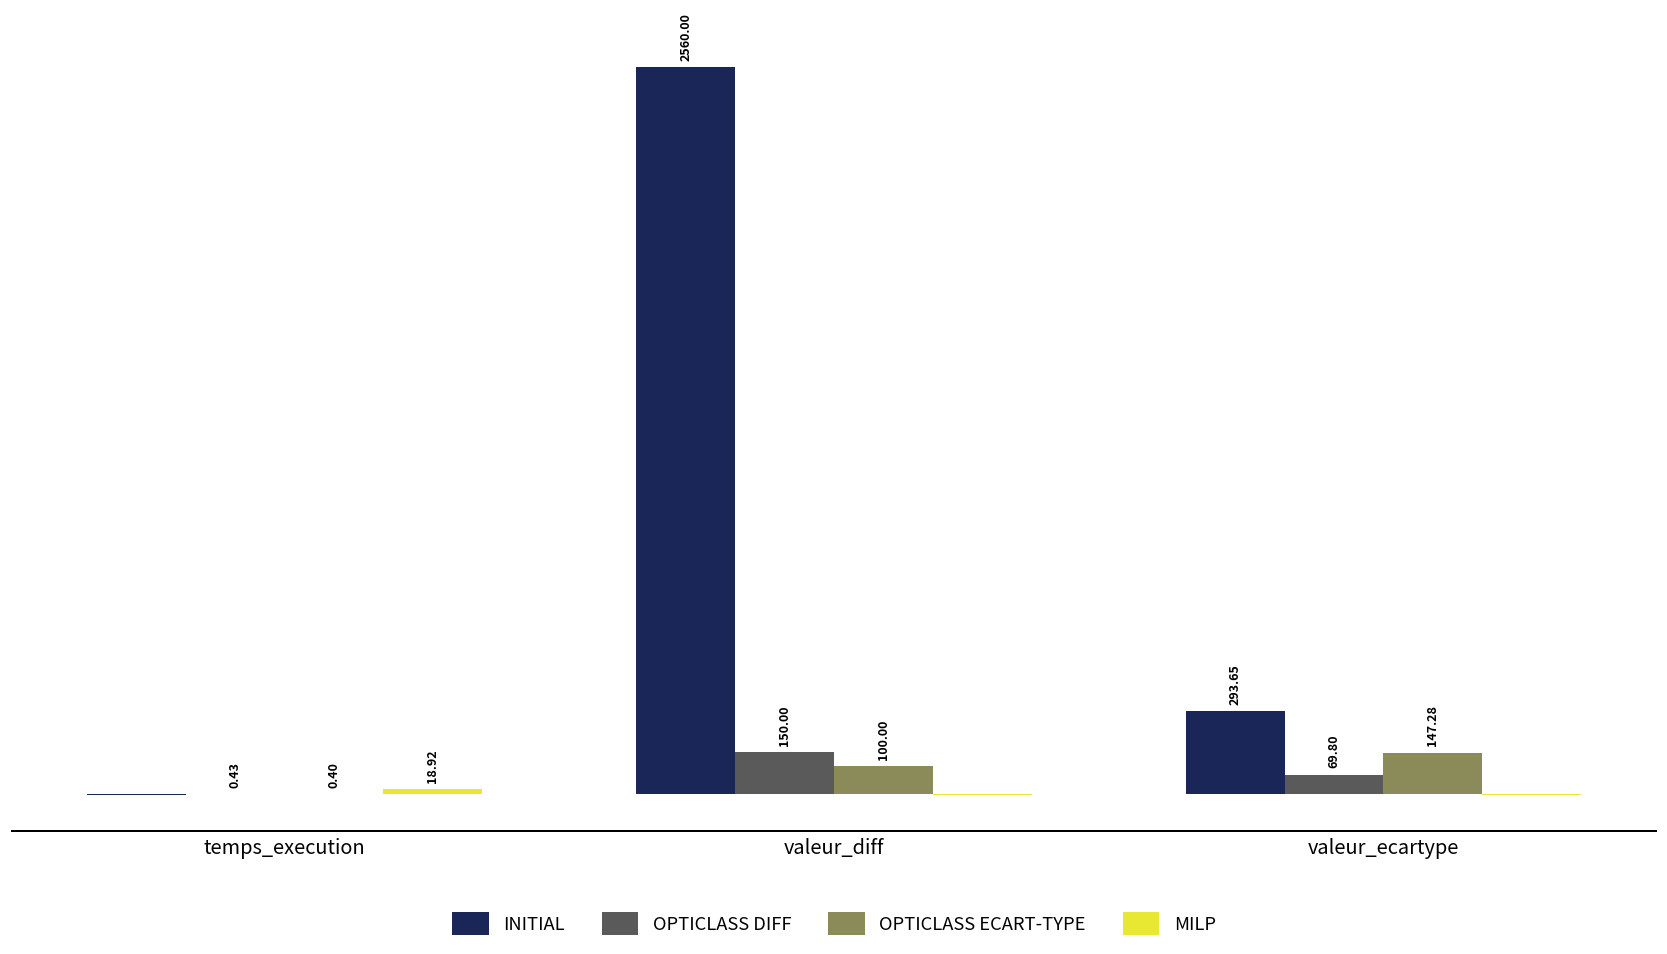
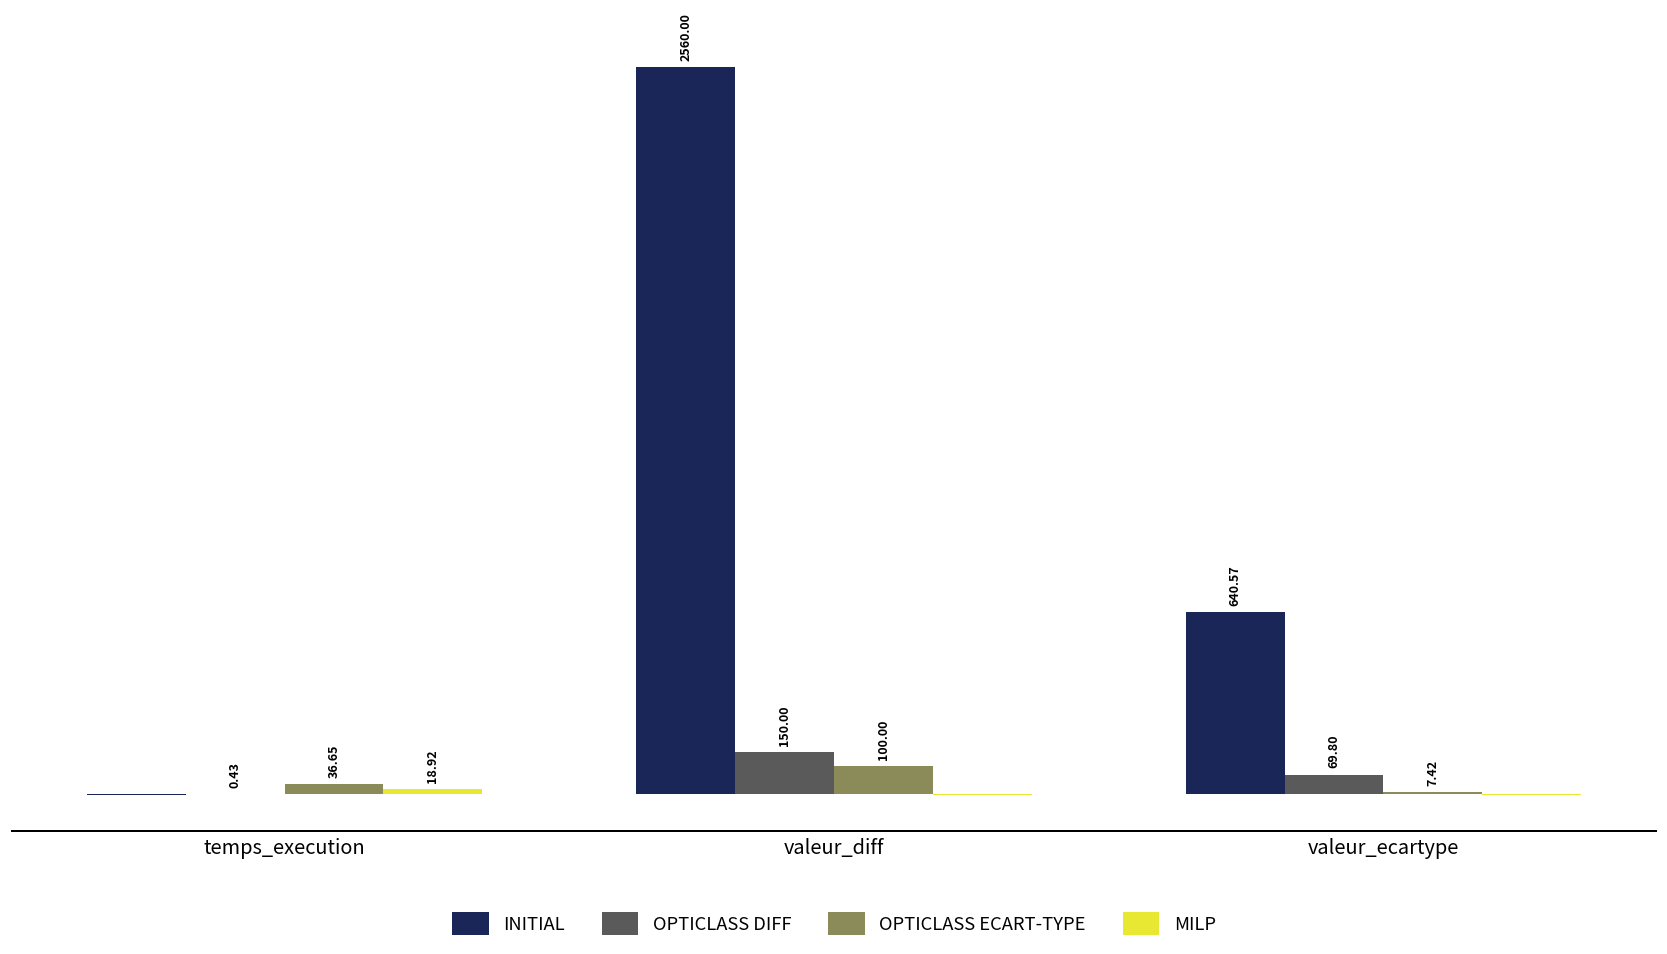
OPTICLASS ECART-TYPE, temps_execution: 0.40 -> 36.65
INITIAL, valeur_ecartype: 293.65 -> 640.57
OPTICLASS ECART-TYPE, valeur_ecartype: 147.28 -> 7.42
